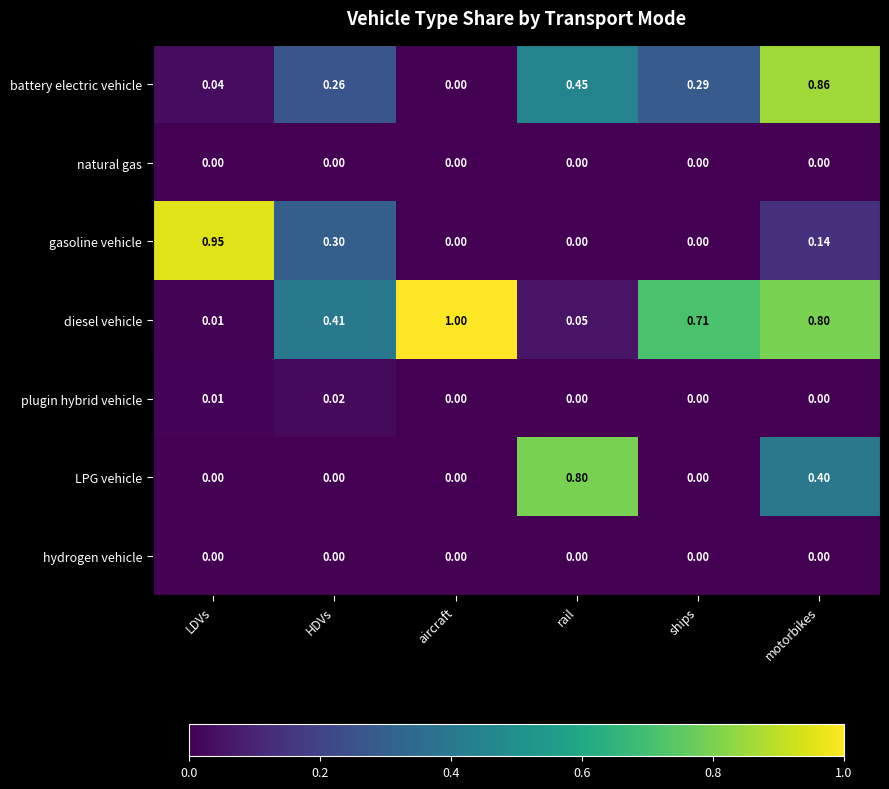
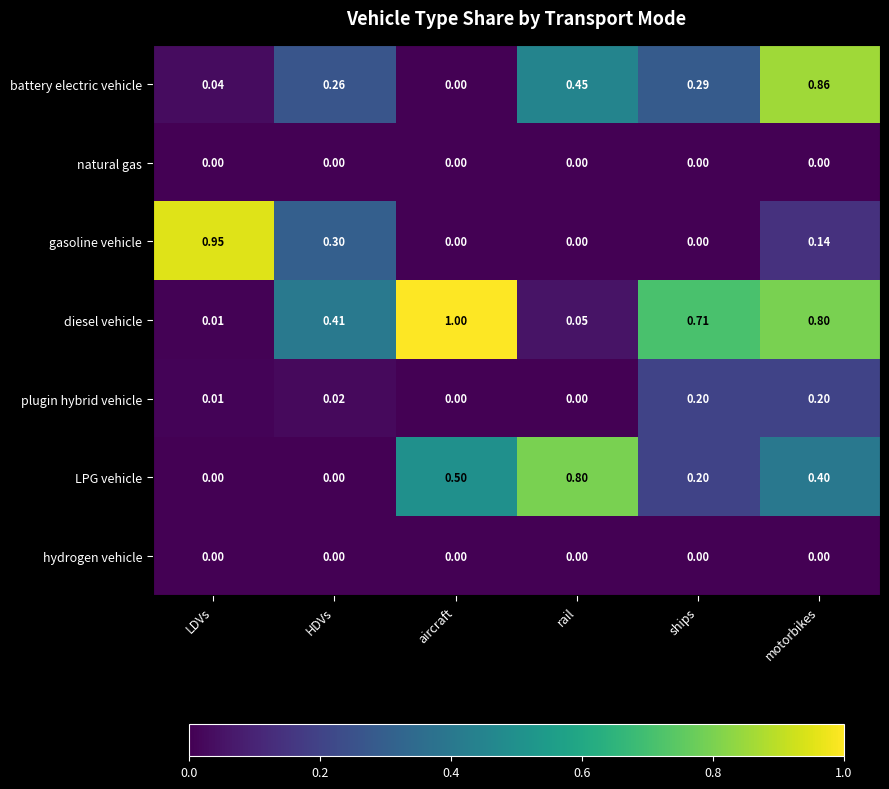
plugin hybrid vehicle, ships: 0.00 -> 0.20
plugin hybrid vehicle, motorbikes: 0.00 -> 0.20
LPG vehicle, aircraft: 0.00 -> 0.50
LPG vehicle, ships: 0.00 -> 0.20
